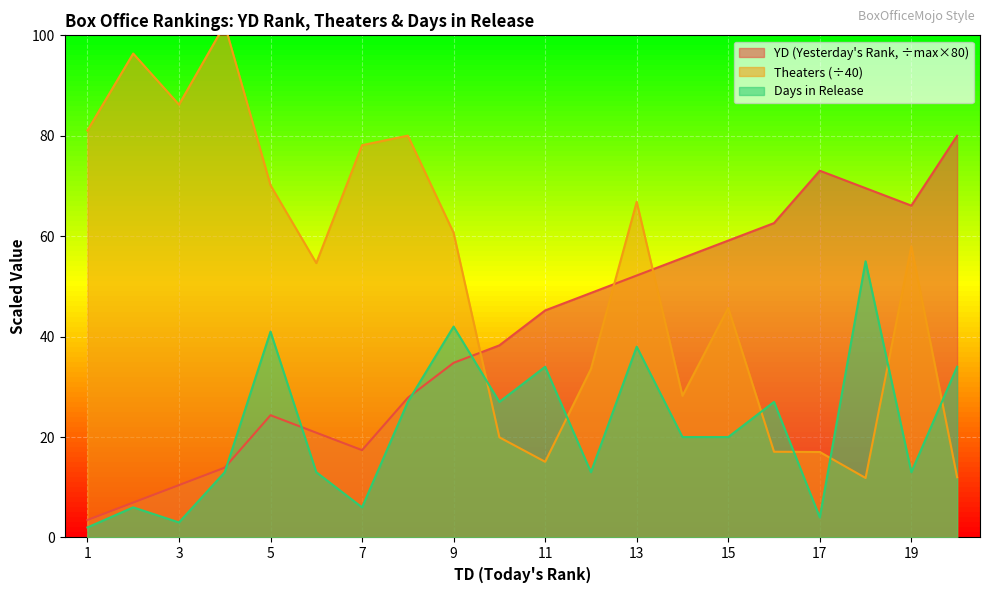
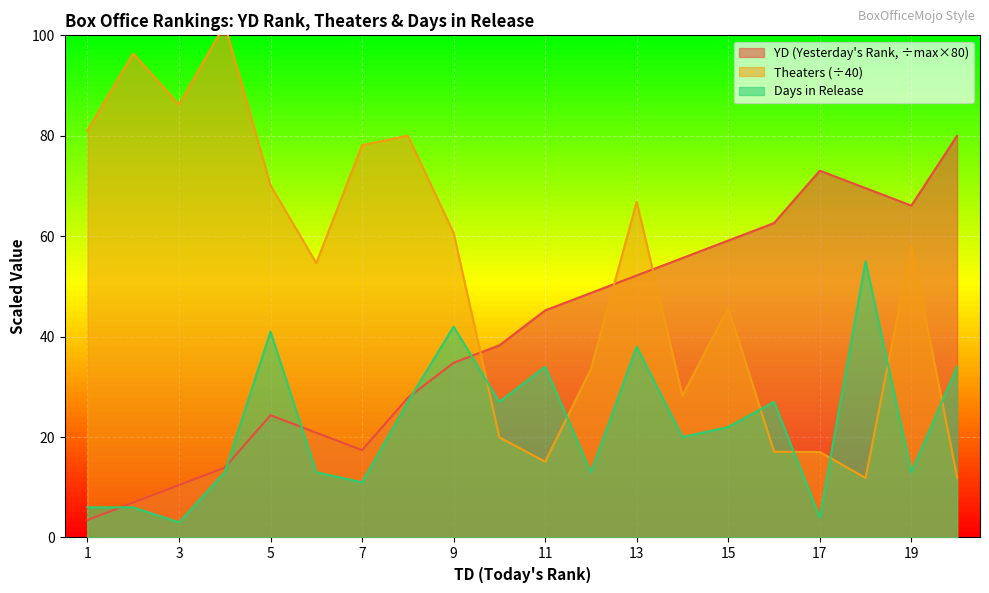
Days in Release, 1: 2 -> 6
Days in Release, 7: 6 -> 11
Days in Release, 15: 20 -> 22
